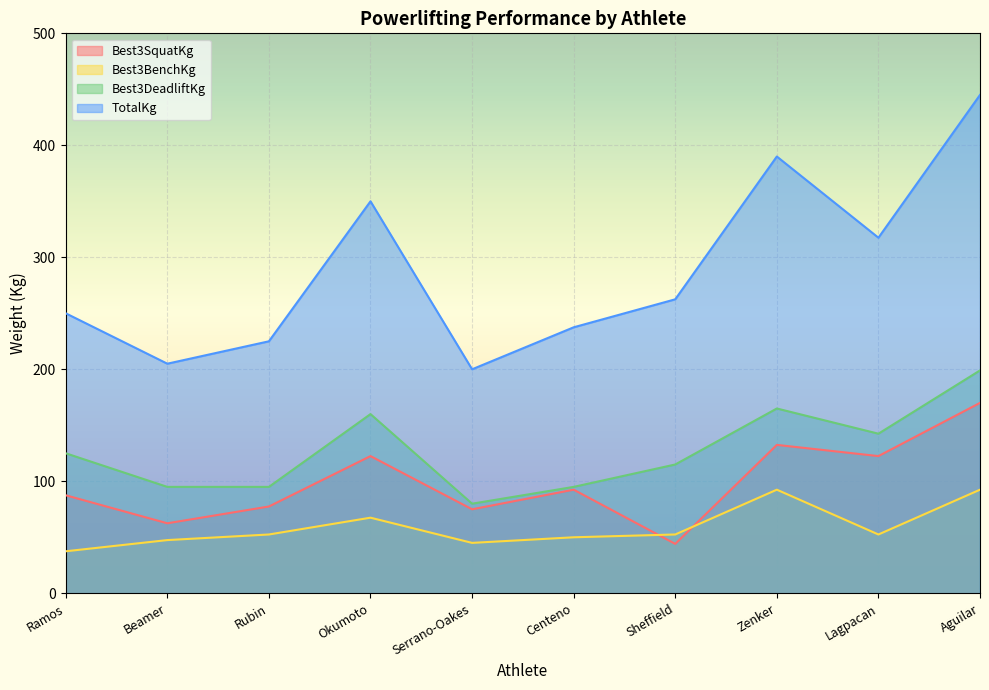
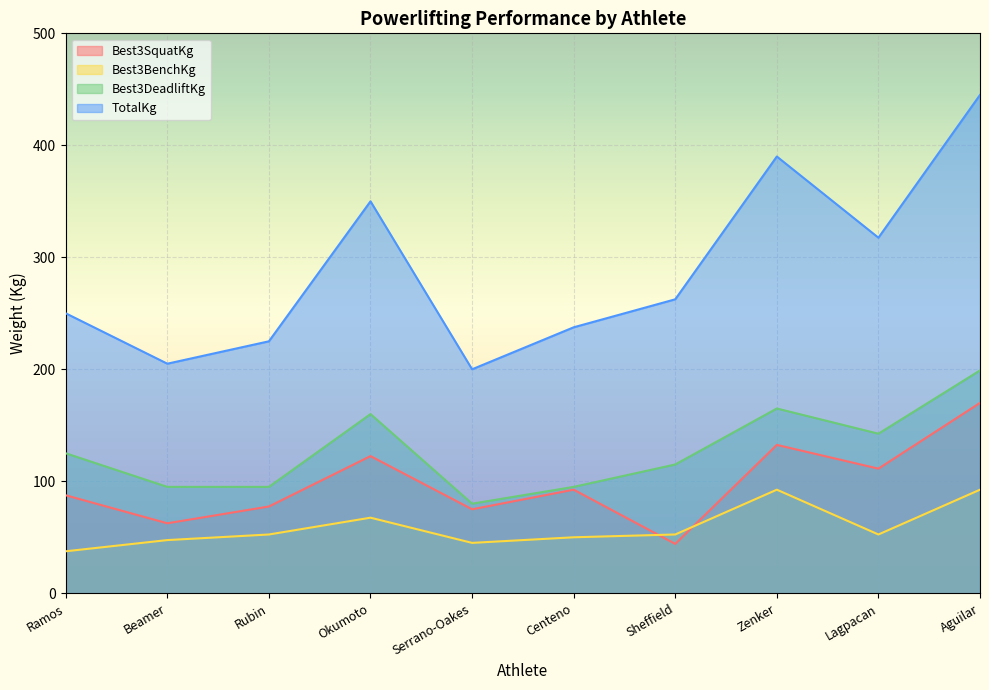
Best3SquatKg, Lagpacan: 123 -> 111
